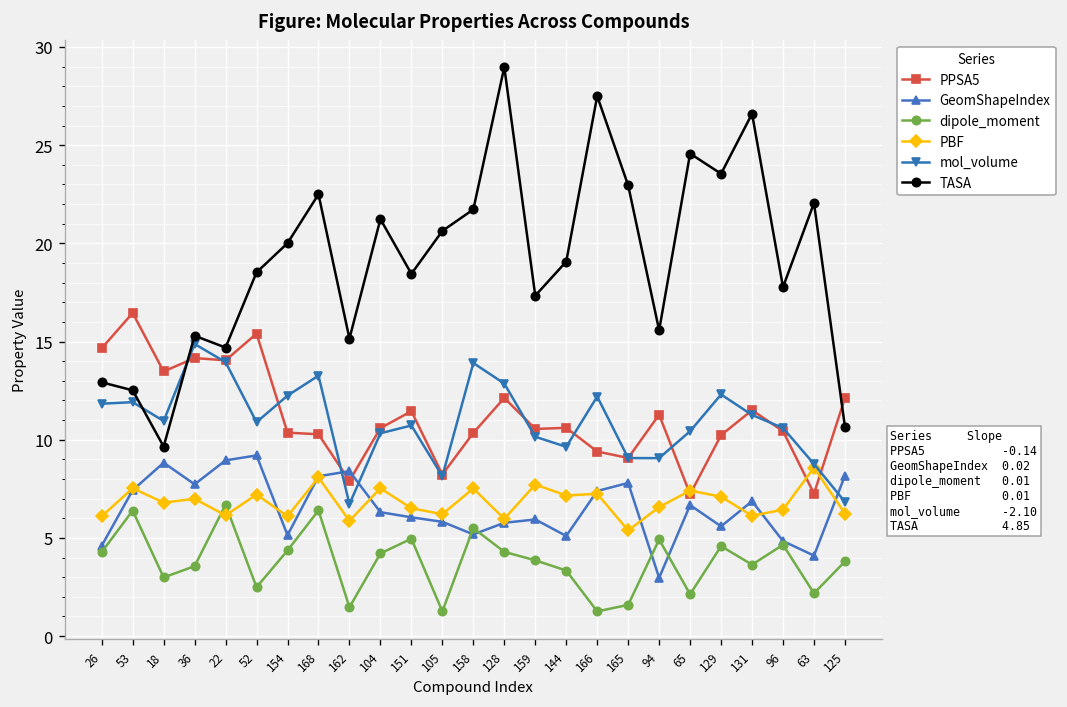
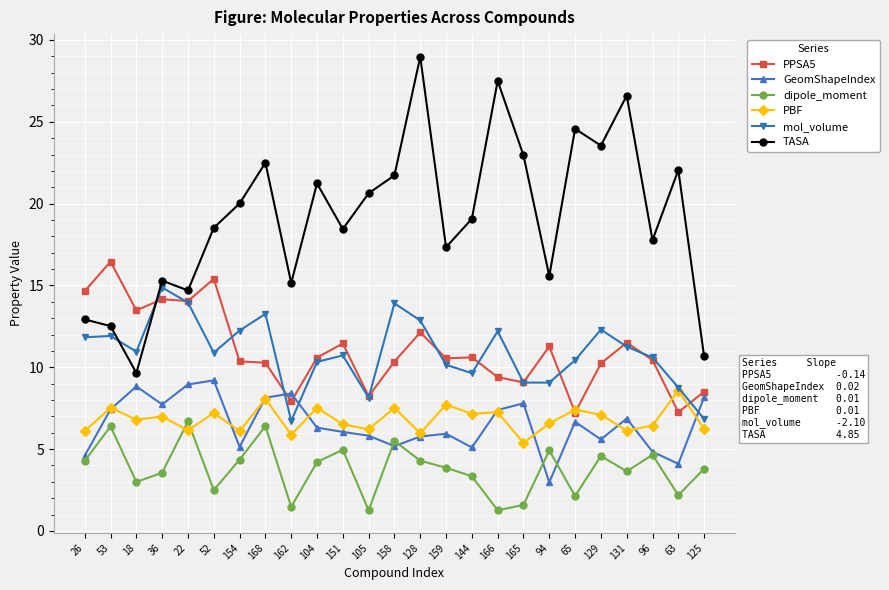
PPSA5, 125: 12.1 -> 8.5
